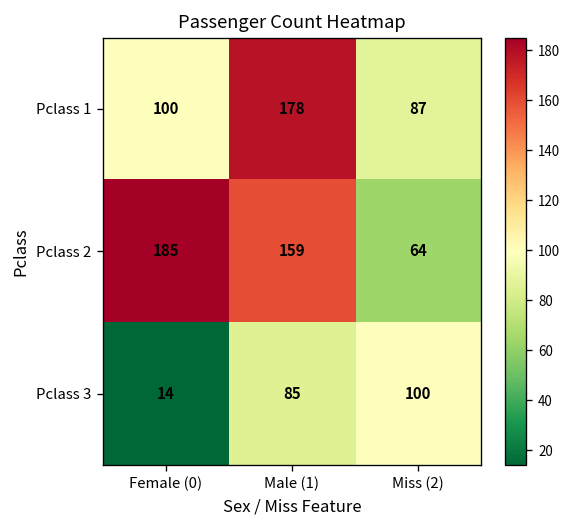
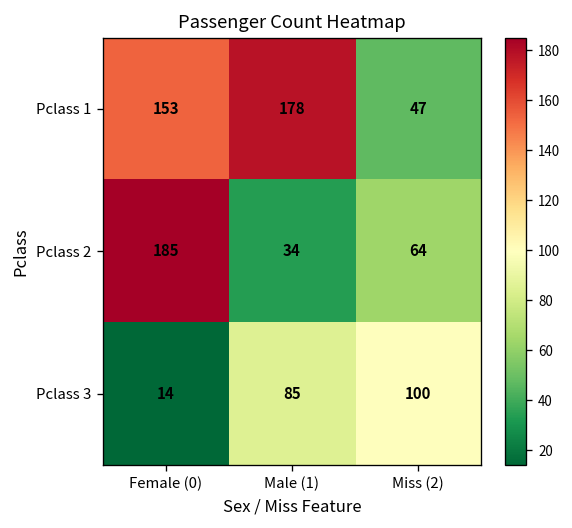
Pclass 1, Female (0): 100 -> 153
Pclass 1, Miss (2): 87 -> 47
Pclass 2, Male (1): 159 -> 34
